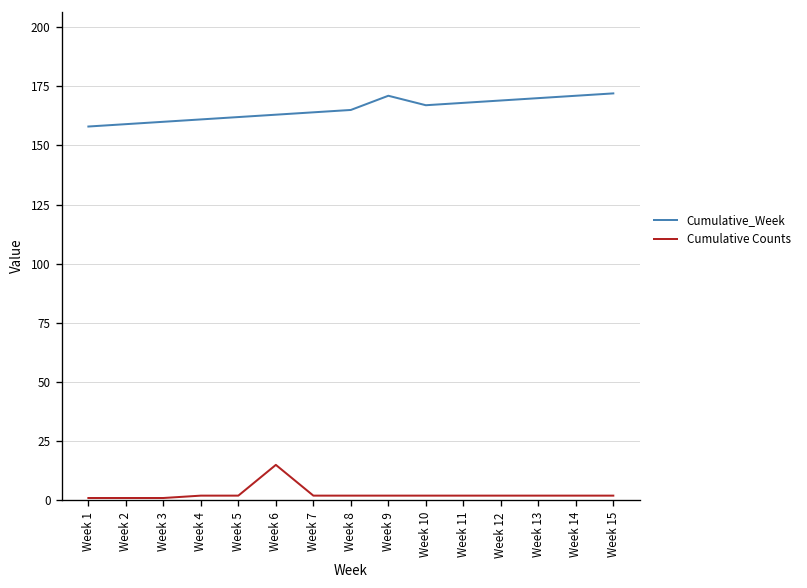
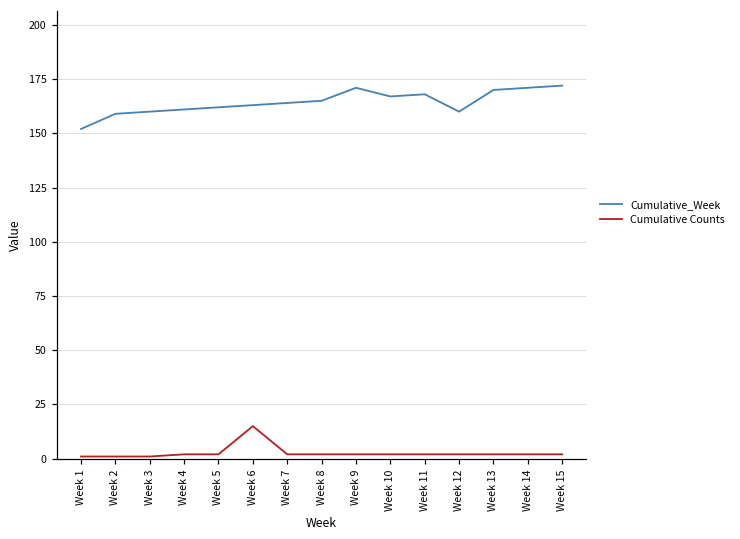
Cumulative_Week, Week 1: 158 -> 152
Cumulative_Week, Week 12: 169 -> 160
